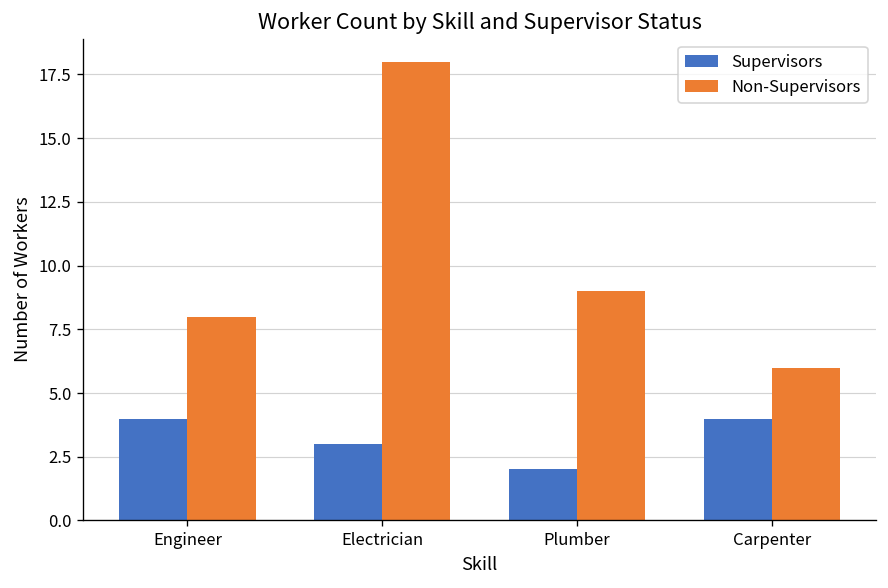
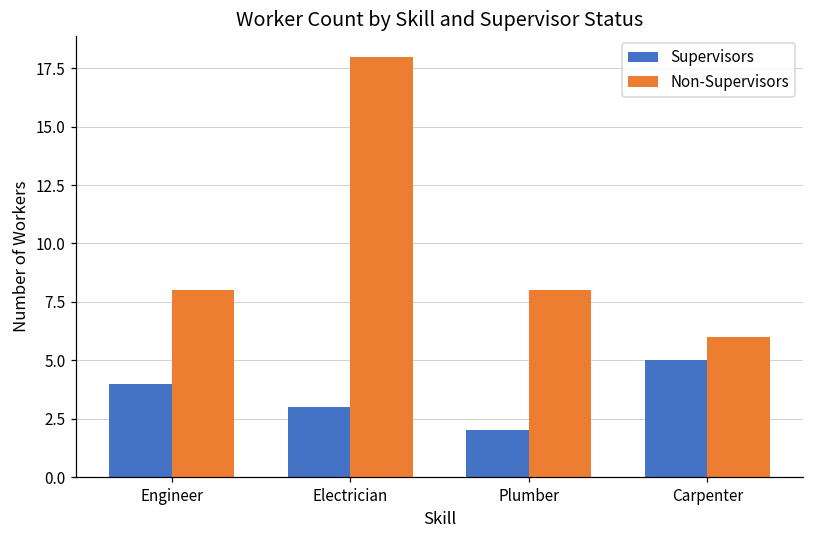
Non-Supervisors, Plumber: 9 -> 8
Supervisors, Carpenter: 4 -> 5
